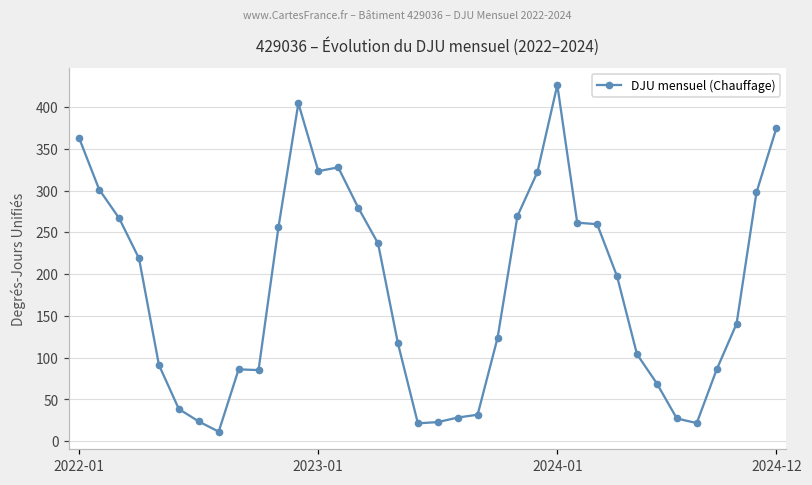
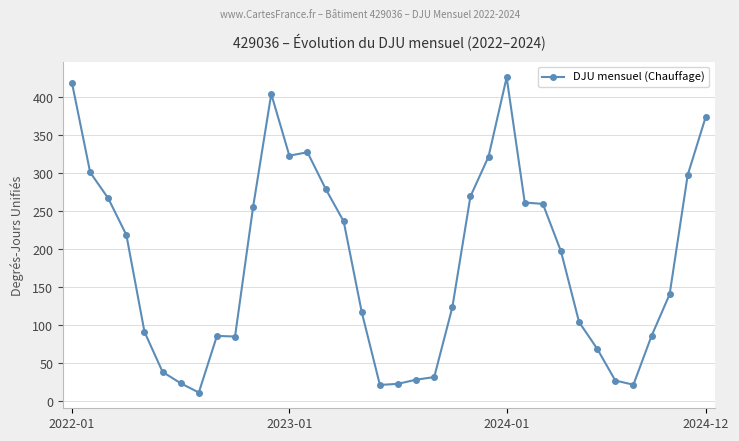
2022-01: 360 -> 420
